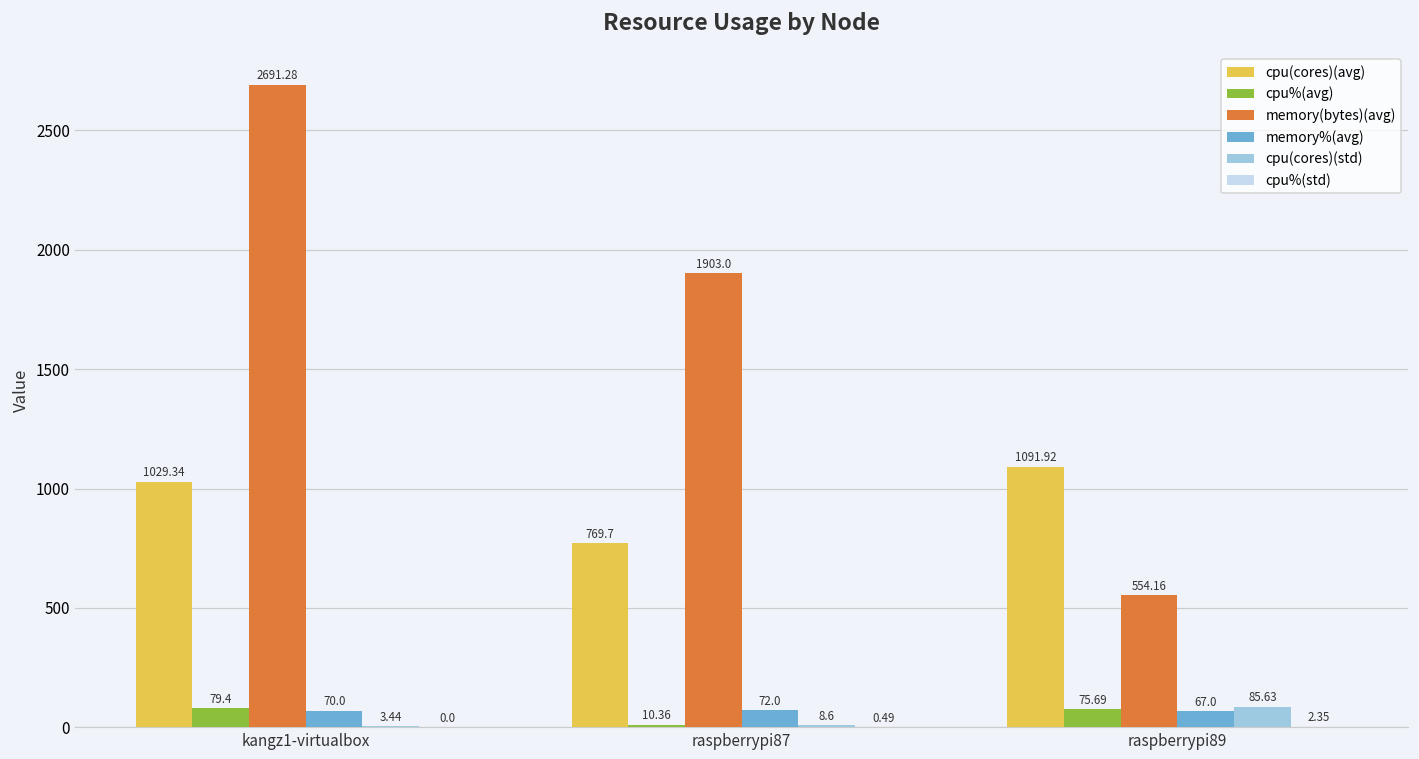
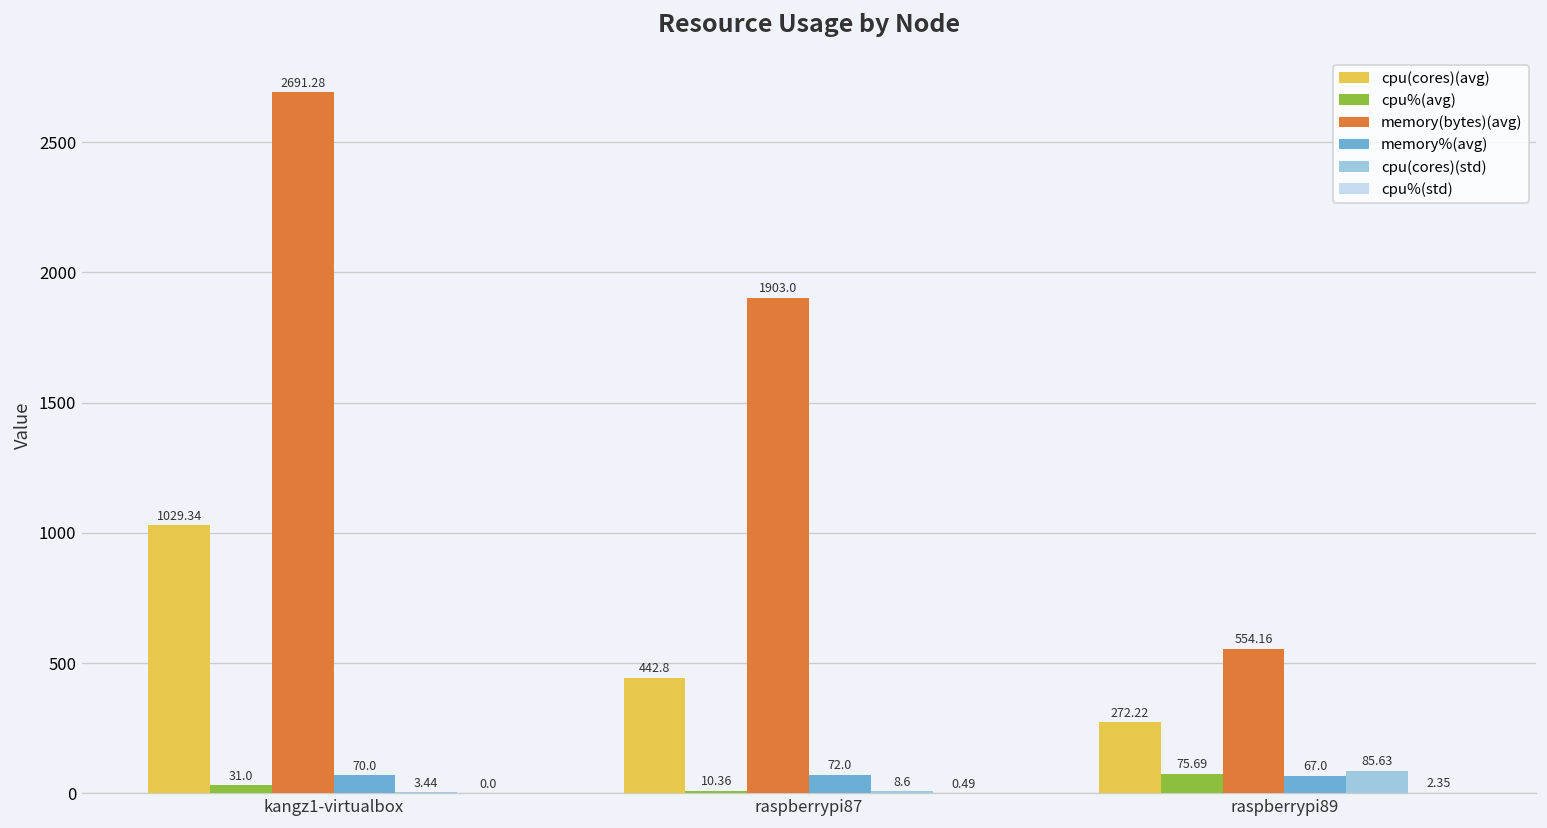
cpu%(avg), kangz1-virtualbox: 79.4 -> 31.0
cpu(cores)(avg), raspberrypi87: 769.7 -> 442.8
cpu(cores)(avg), raspberrypi89: 1091.92 -> 272.22
